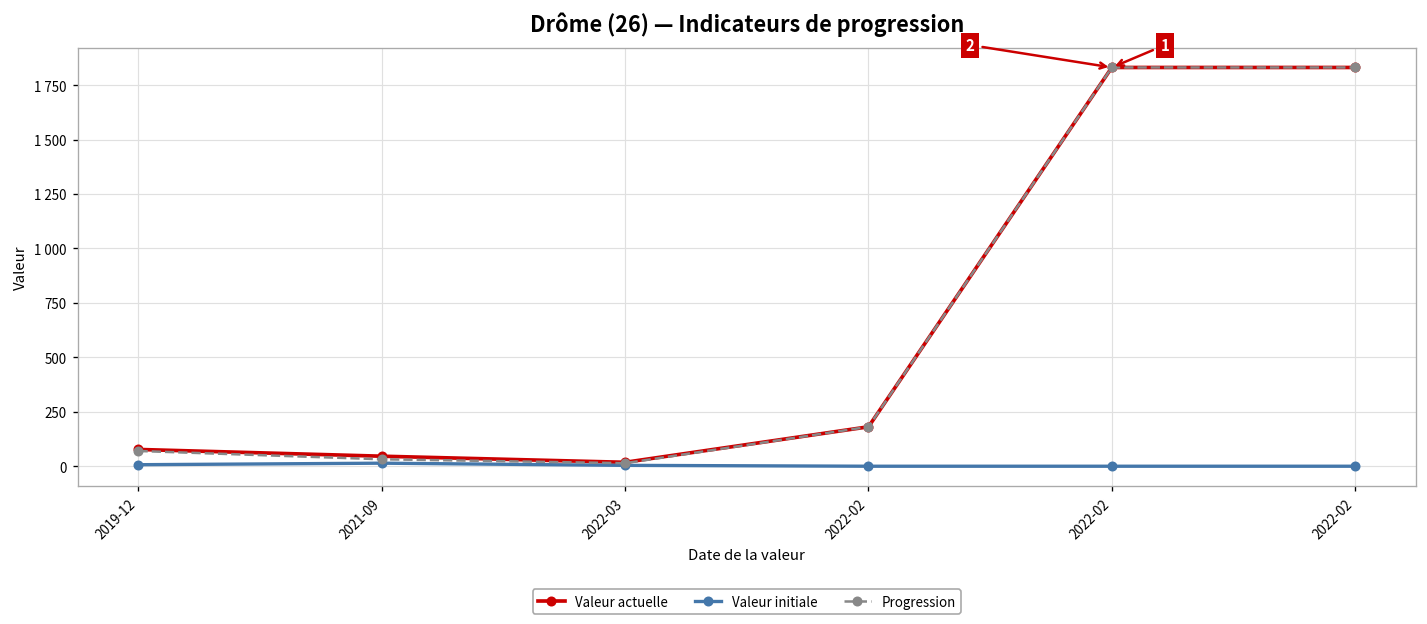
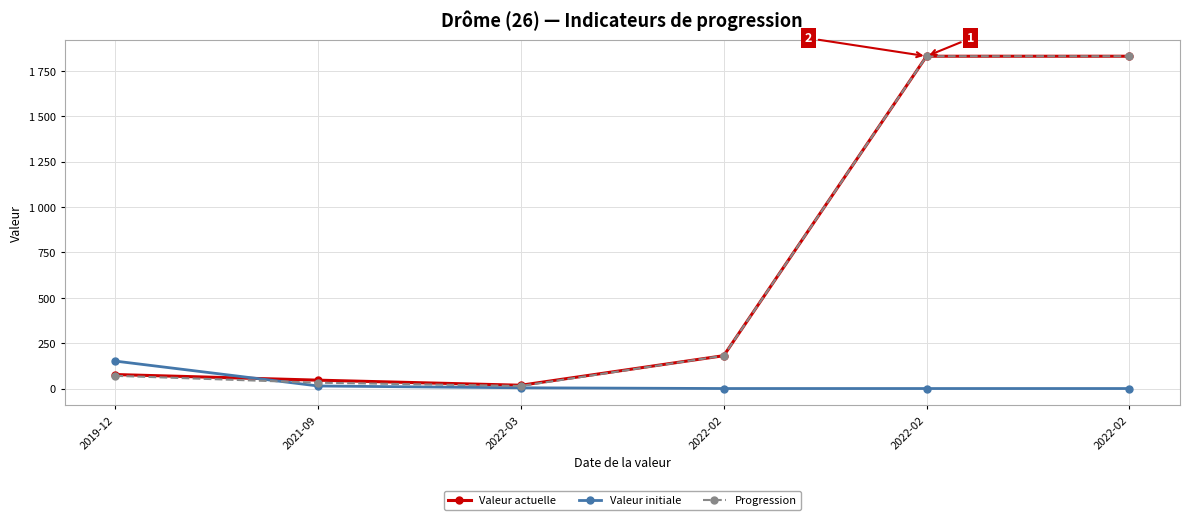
Valeur initiale, 2019-12: 10 -> 150
